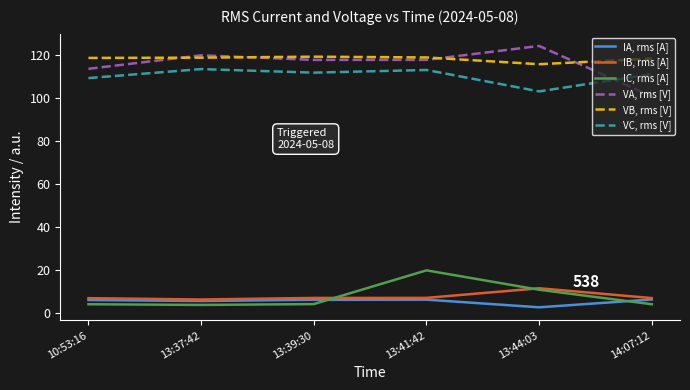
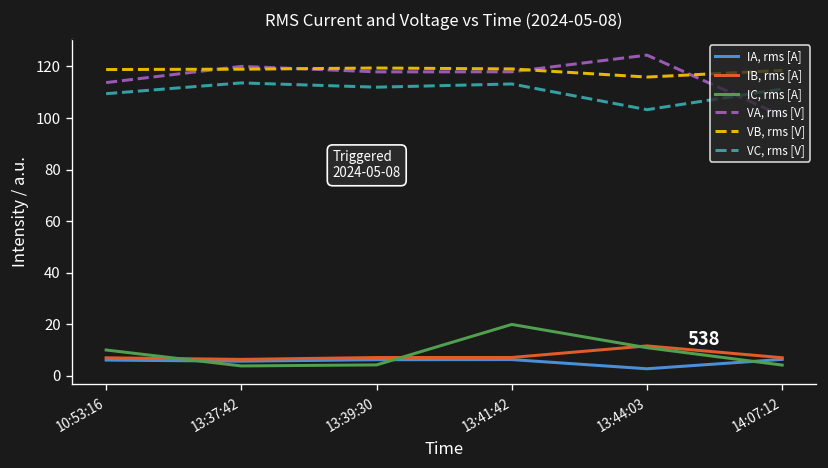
IC, rms [A], 10:53:16: 4 -> 10
